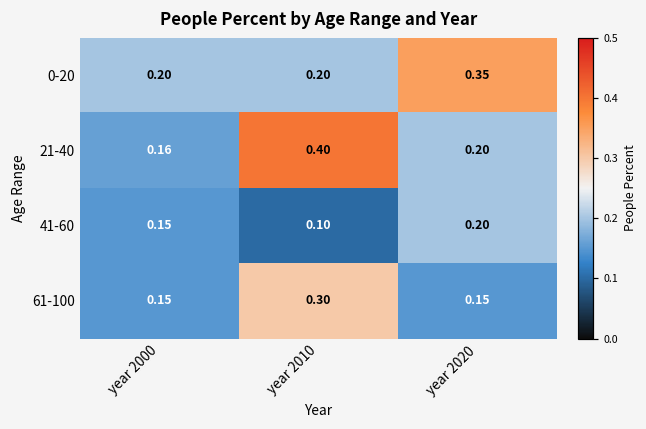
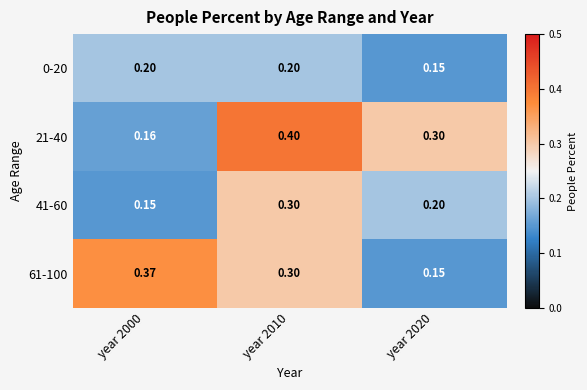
0-20, year 2020: 0.35 -> 0.15
21-40, year 2020: 0.20 -> 0.30
41-60, year 2010: 0.10 -> 0.30
61-100, year 2000: 0.15 -> 0.37
